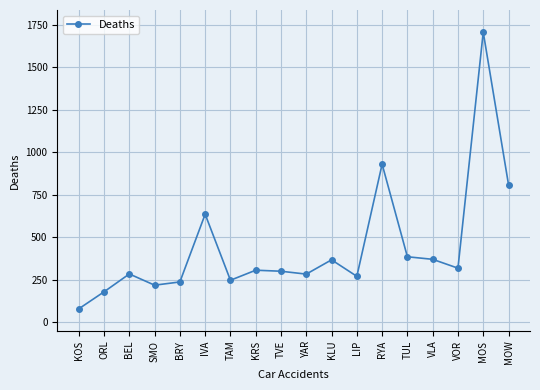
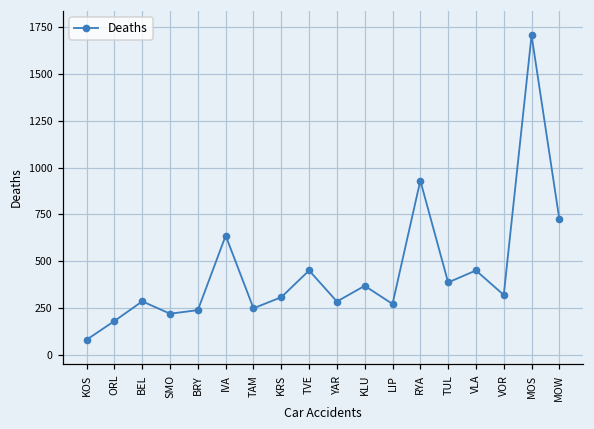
TVE: 300 -> 450
VLA: 370 -> 450
MOW: 810 -> 720
